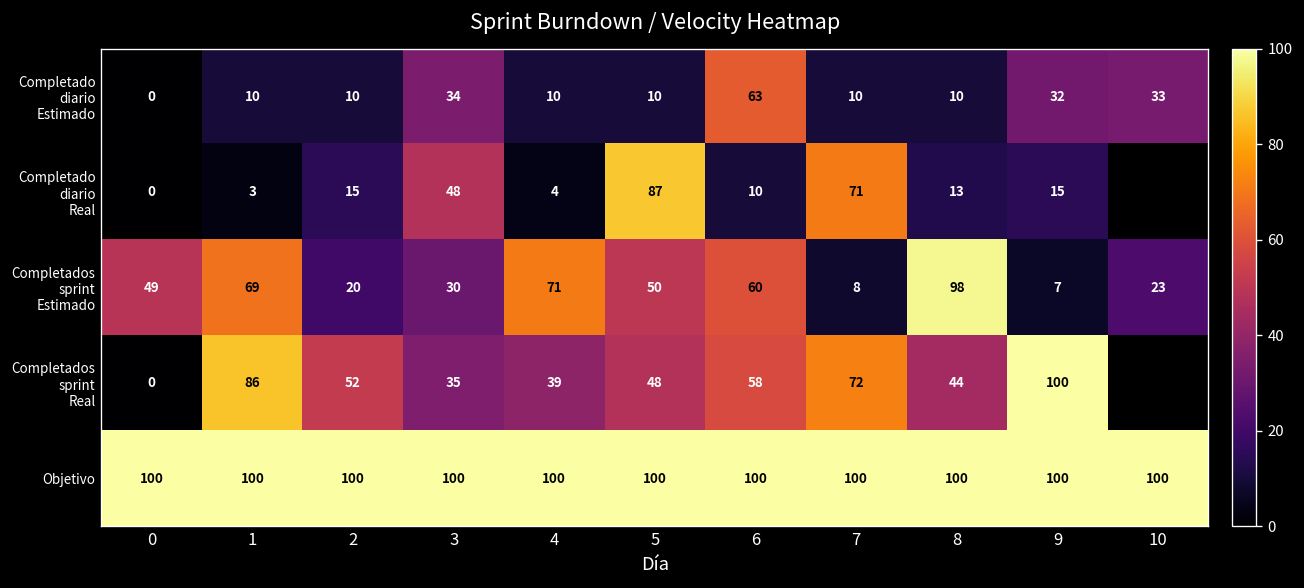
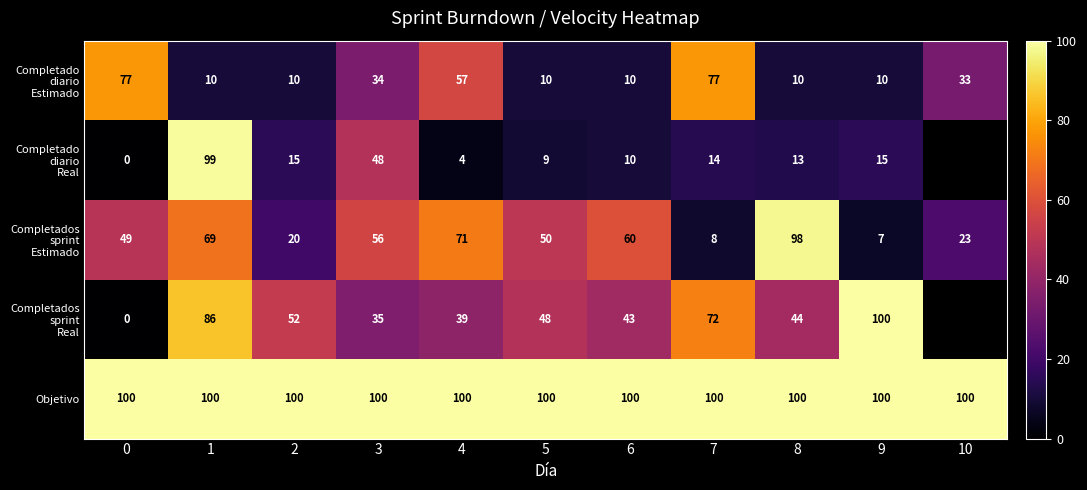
Completado diario Estimado, 0: 0 -> 77
Completado diario Estimado, 4: 10 -> 57
Completado diario Estimado, 6: 63 -> 10
Completado diario Estimado, 7: 10 -> 77
Completado diario Estimado, 9: 32 -> 10
Completado diario Real, 1: 3 -> 99
Completado diario Real, 5: 87 -> 9
Completado diario Real, 7: 71 -> 14
Completados sprint Estimado, 3: 30 -> 56
Completados sprint Real, 6: 58 -> 43
